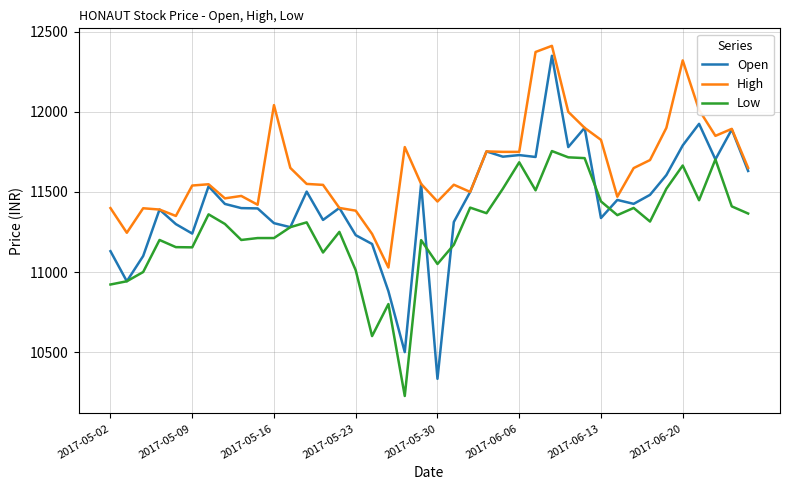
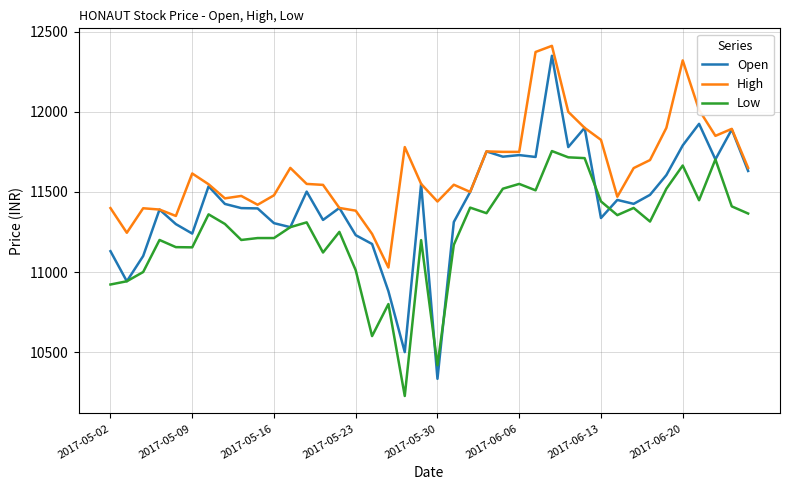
High, 2017-05-09: 11540 -> 11620
High, 2017-05-16: 12040 -> 11480
Low, 2017-05-30: 11050 -> 10420
Low, 2017-06-06: 11690 -> 11550
